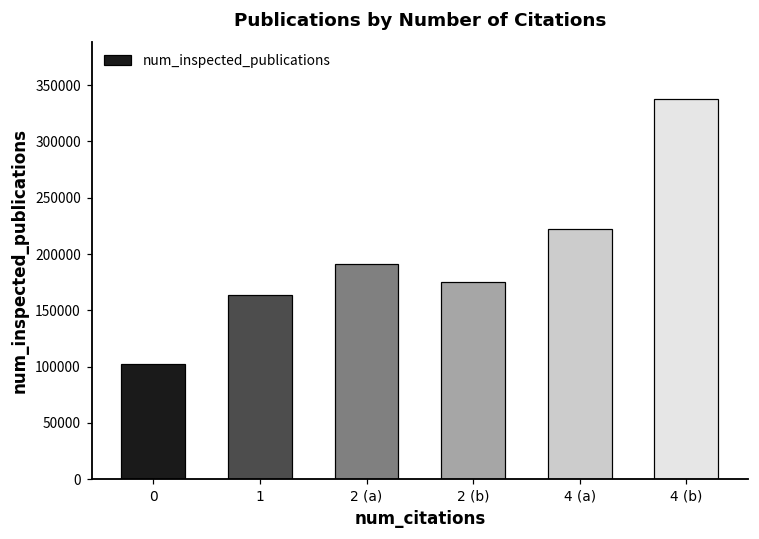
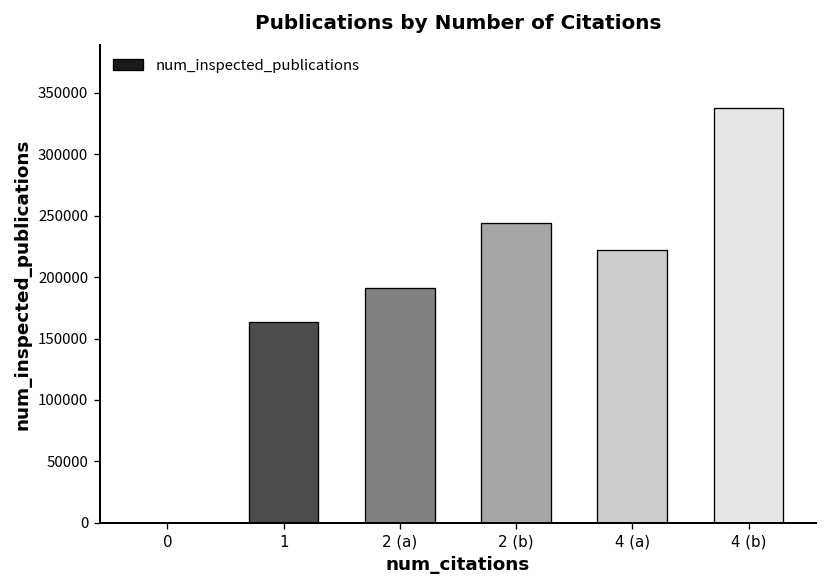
0: 102000 -> 0
2 (b): 175000 -> 244000
